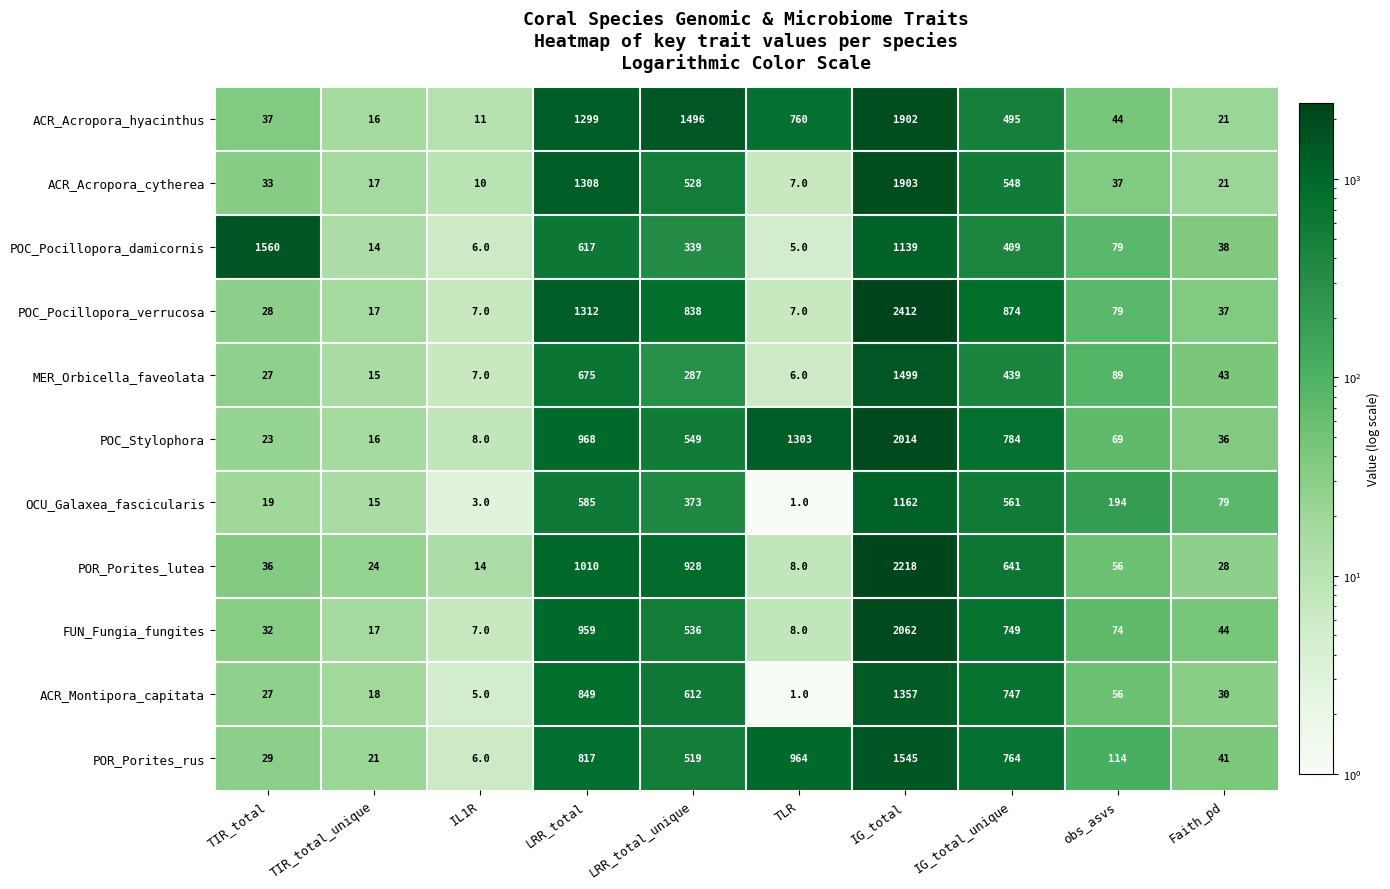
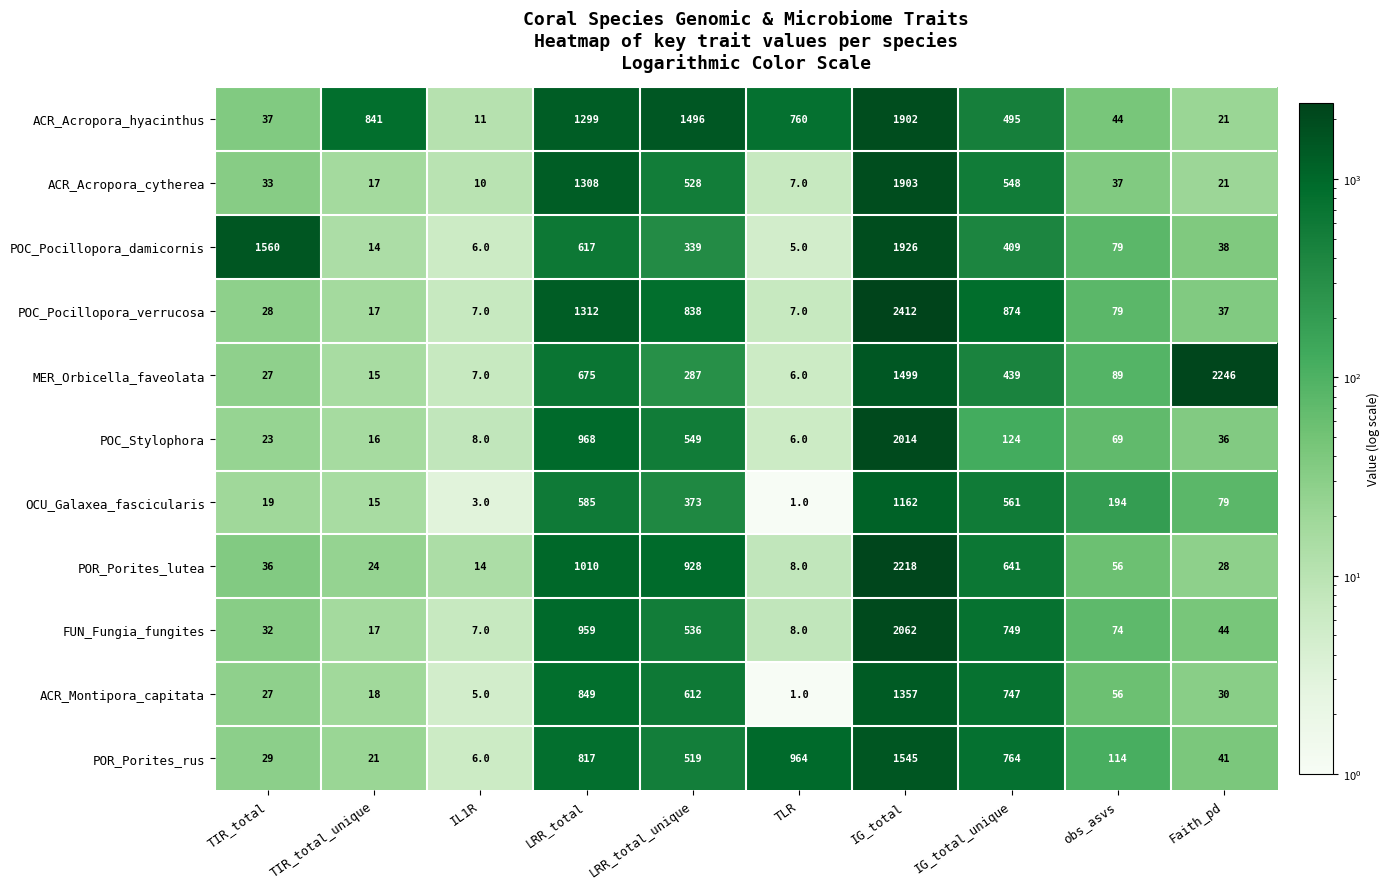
ACR_Acropora_hyacinthus, TIR_total_unique: 16 -> 841
POC_Pocillopora_damicornis, IG_total: 1139 -> 1926
MER_Orbicella_faveolata, Faith_pd: 43 -> 2246
POC_Stylophora, TLR: 1303 -> 6.0
POC_Stylophora, IG_total_unique: 784 -> 124
